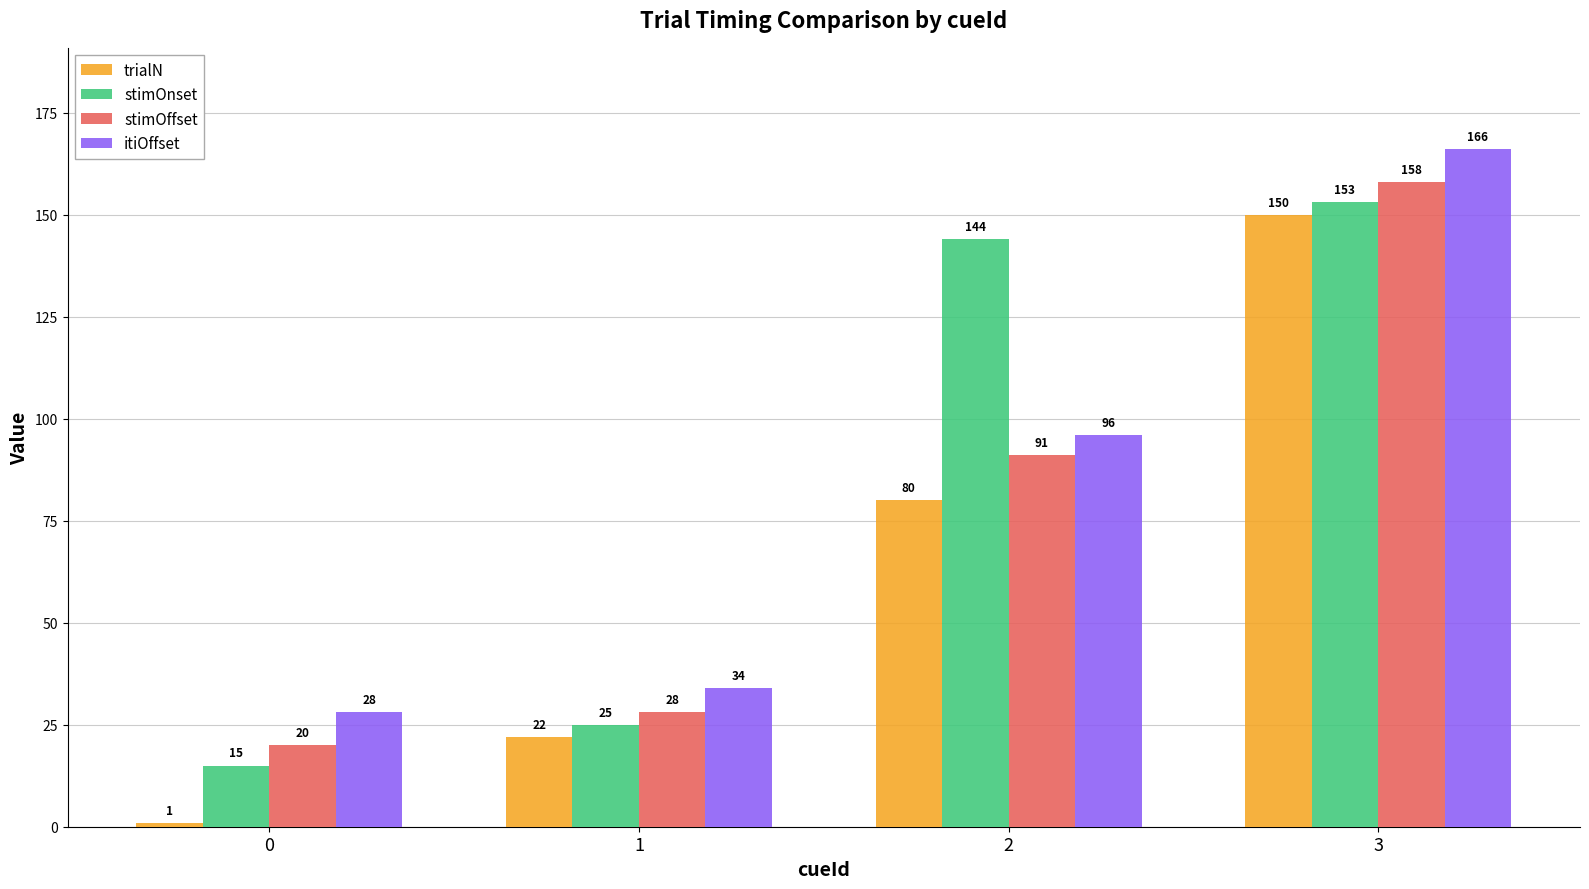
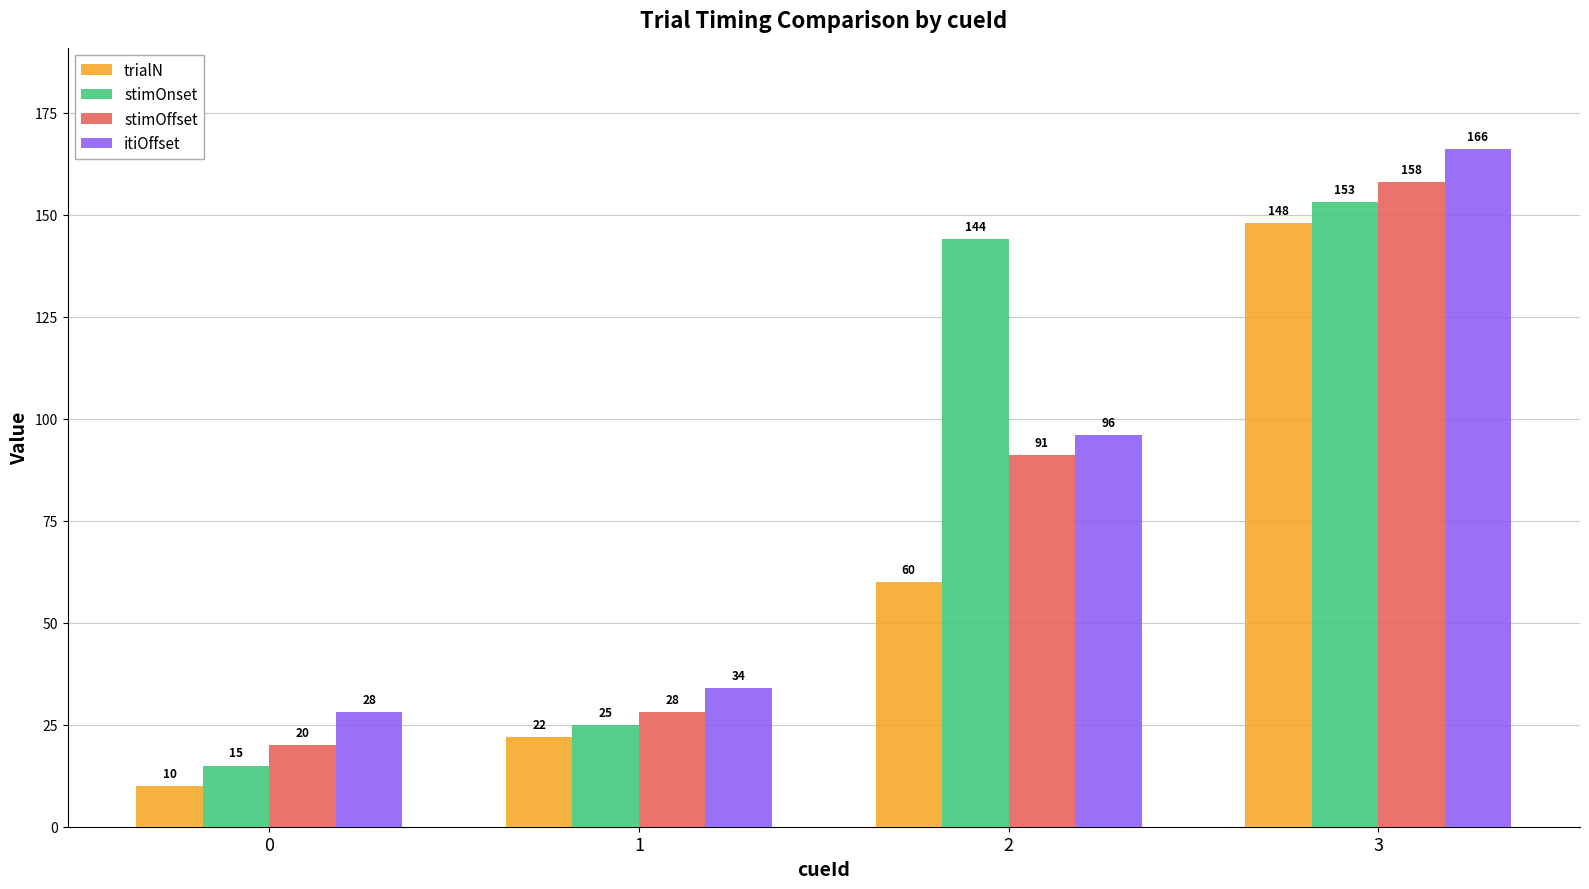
trialN, 0: 1 -> 10
trialN, 2: 80 -> 60
trialN, 3: 150 -> 148
